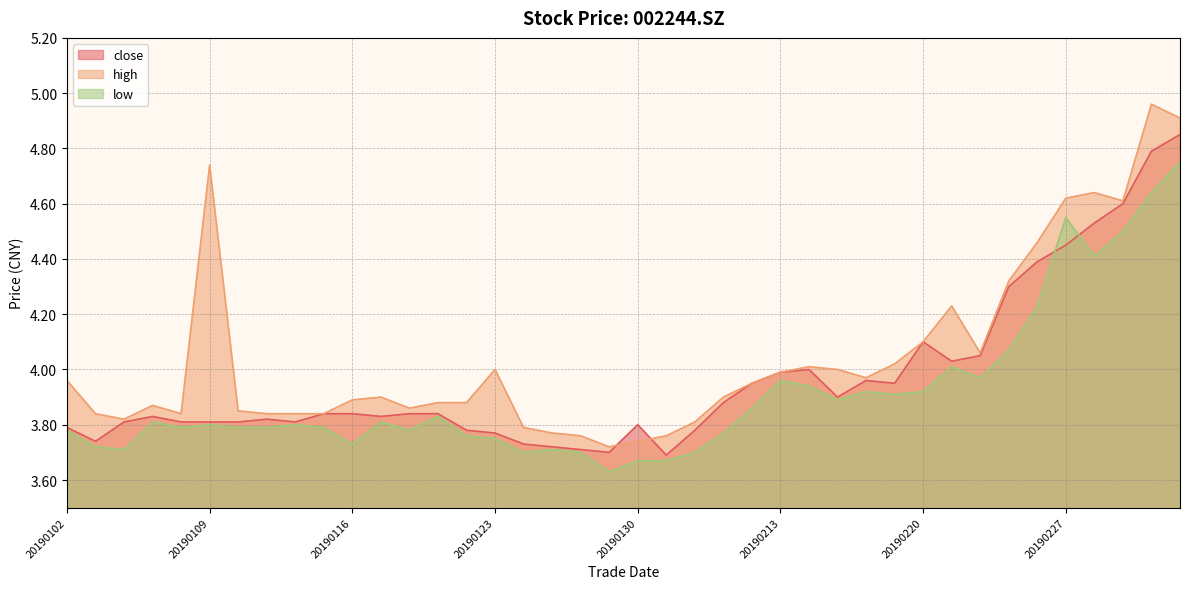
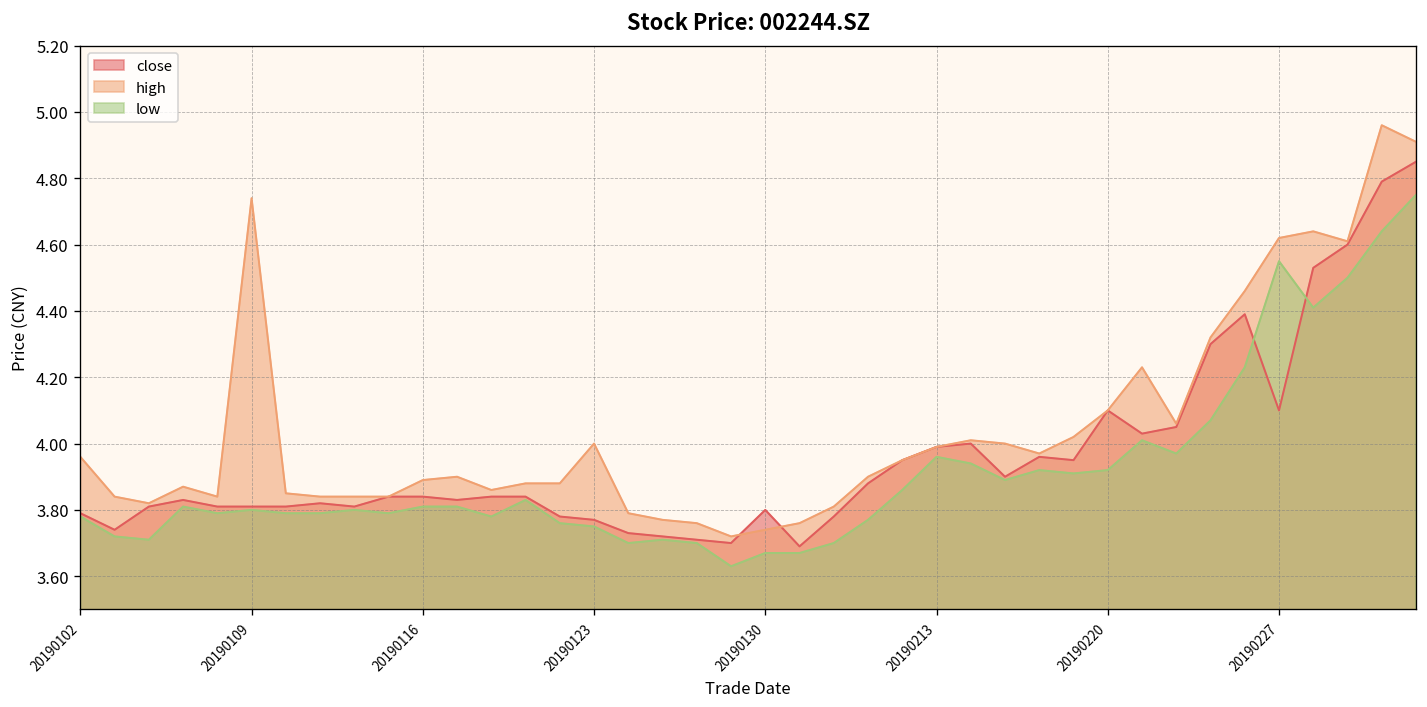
low, 20190116: 3.73 -> 3.81
close, 20190227: 4.45 -> 4.10
